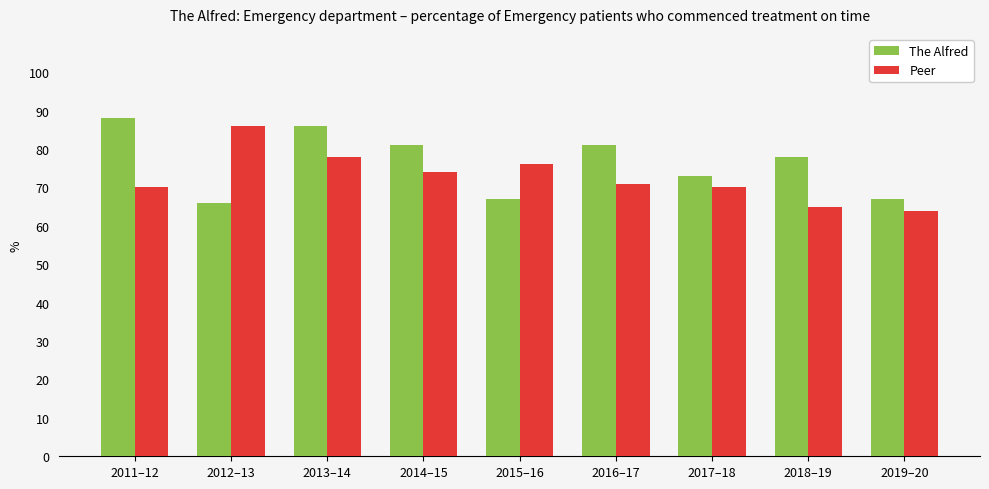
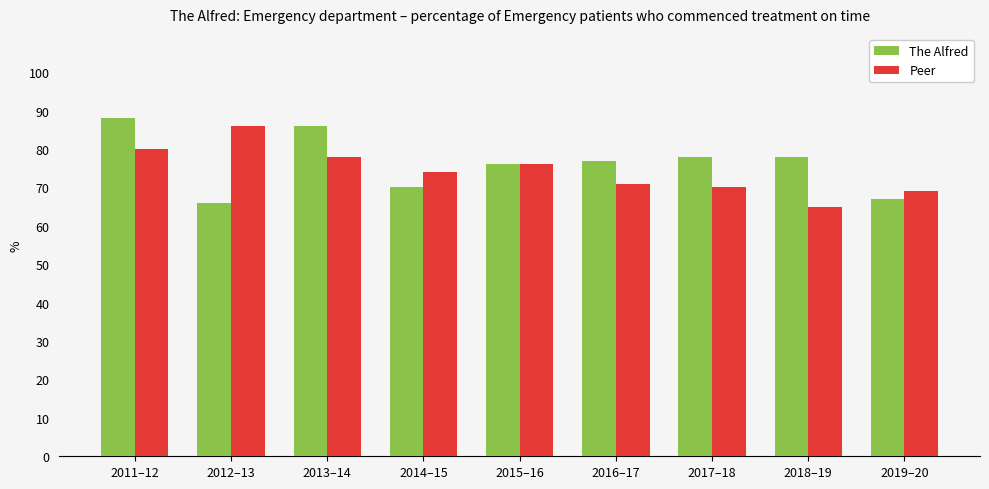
Peer, 2011–12: 70 -> 80
The Alfred, 2014–15: 81 -> 70
The Alfred, 2015–16: 67 -> 76
The Alfred, 2016–17: 81 -> 77
The Alfred, 2017–18: 73 -> 78
Peer, 2019–20: 64 -> 69
